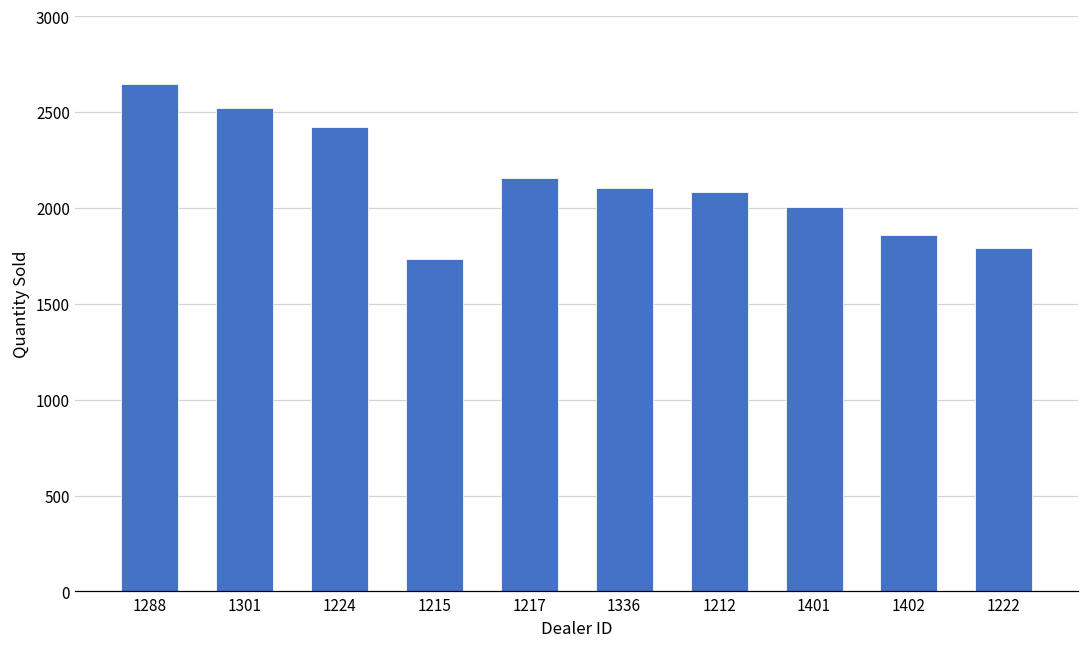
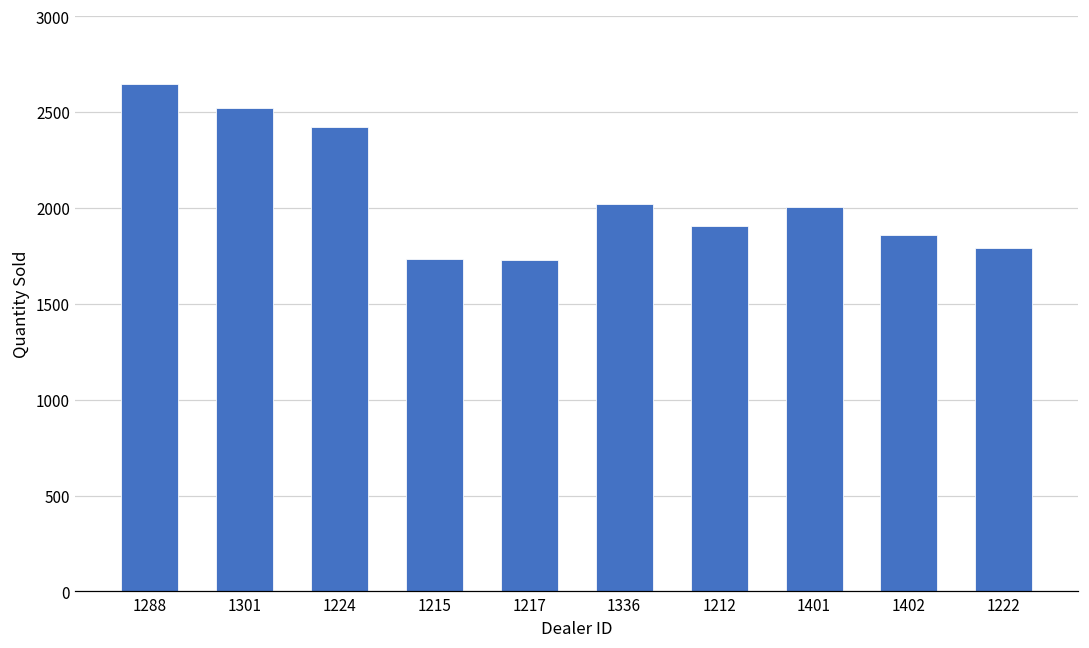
1217: 2160 -> 1730
1336: 2100 -> 2020
1212: 2080 -> 1910
